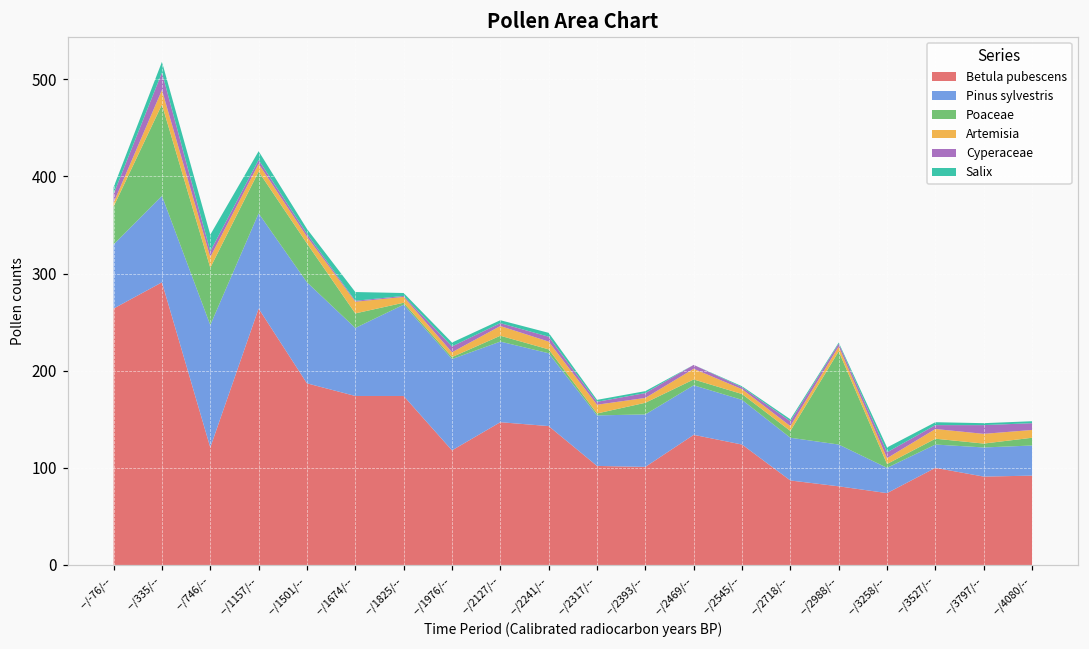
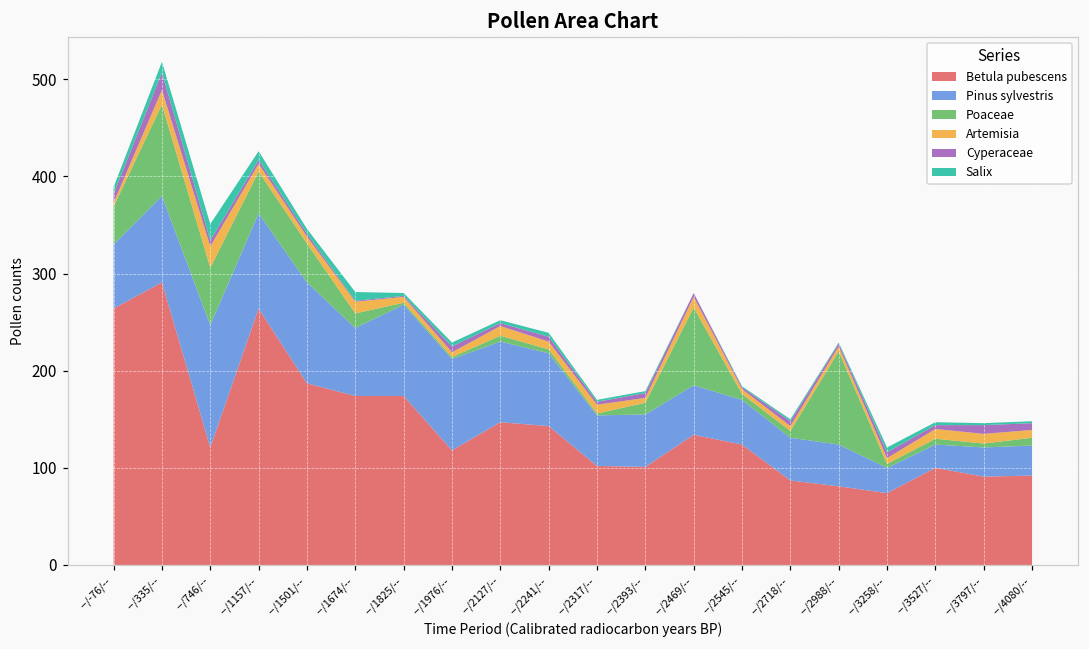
Artemisia, --/746/--: 10 -> 20
Poaceae, --/2469/--: 10 -> 80
